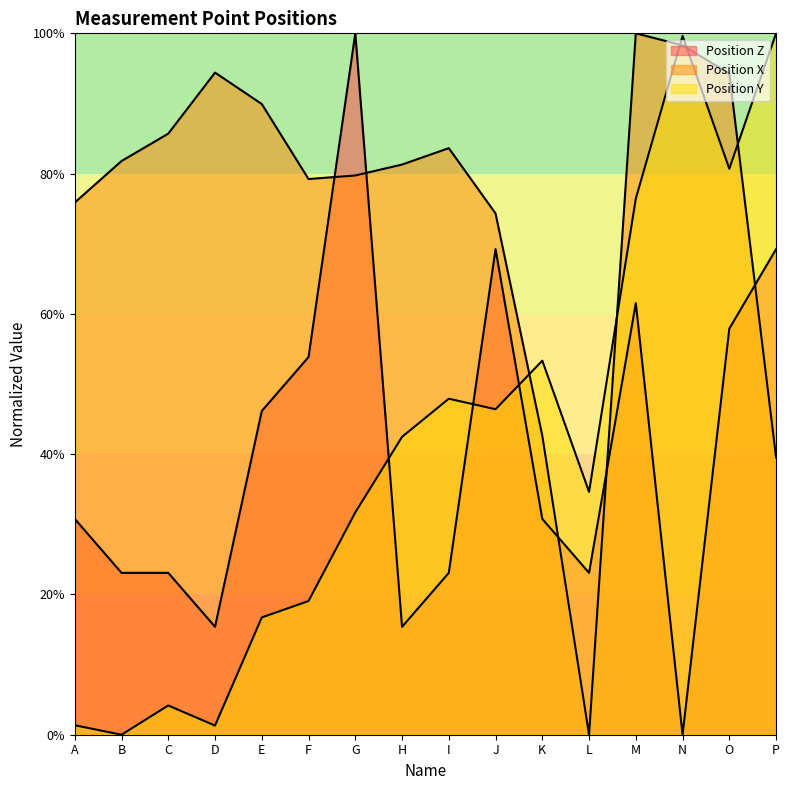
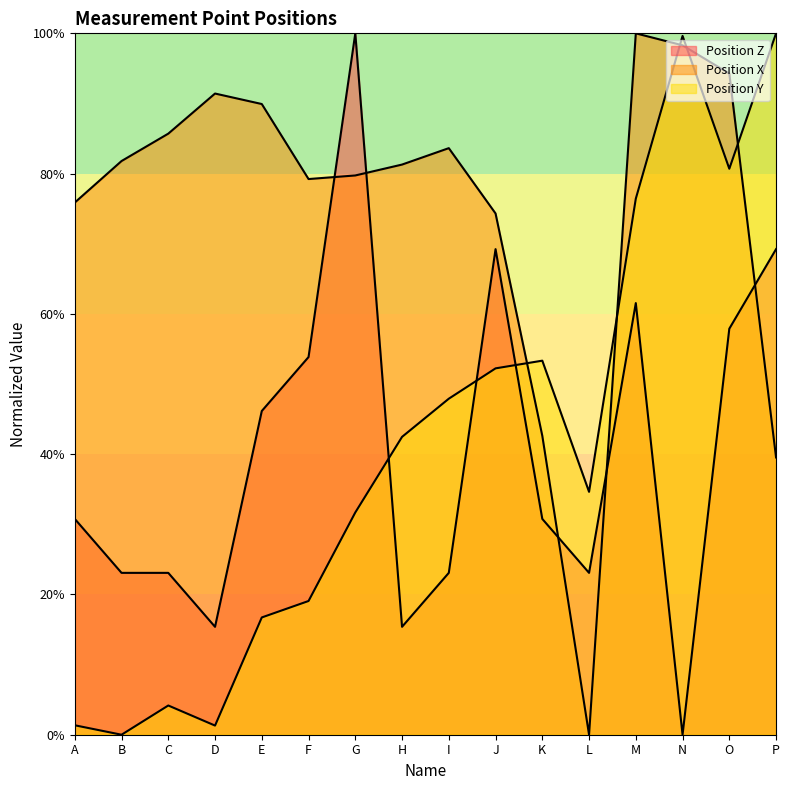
Position X, D: 94% -> 91%
Position Y, J: 46% -> 52%
